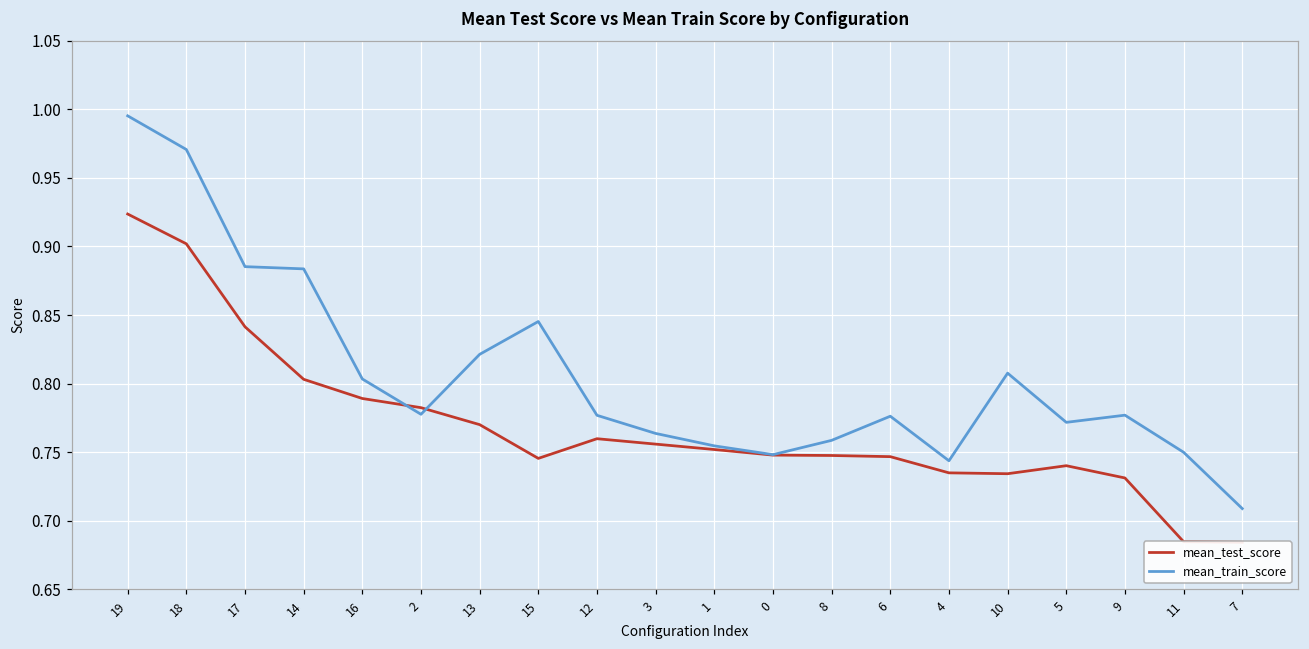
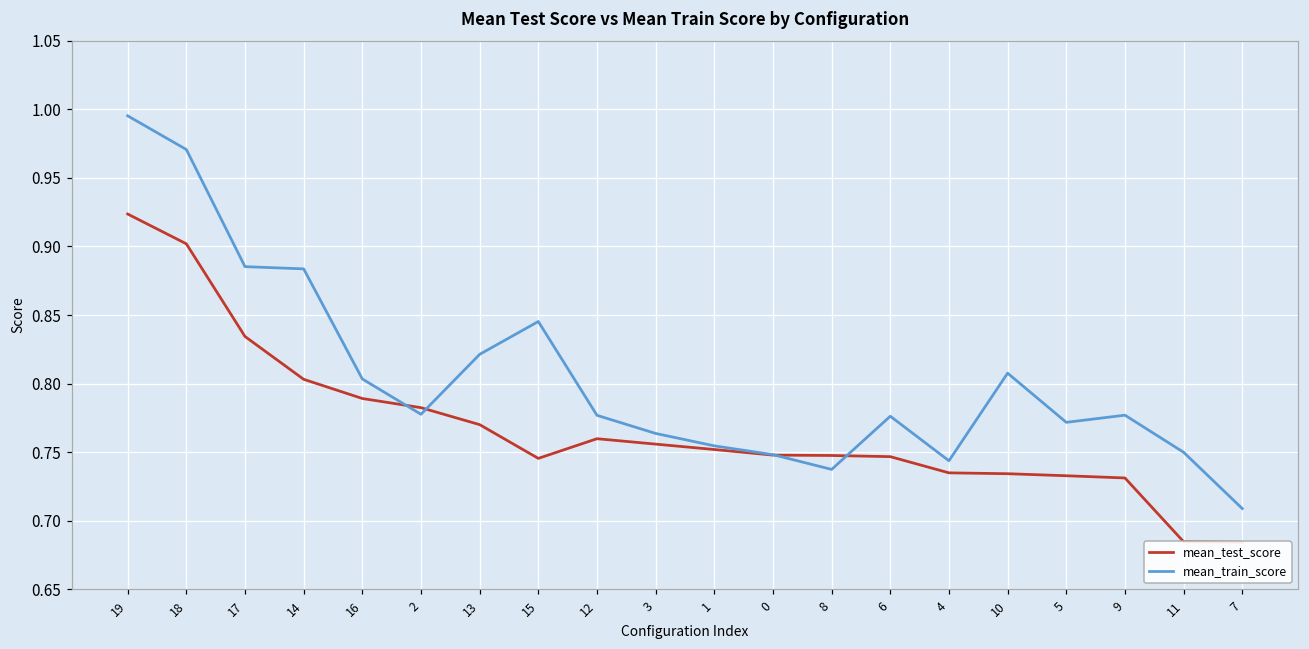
mean_test_score, 17: 0.841 -> 0.834
mean_train_score, 8: 0.759 -> 0.738
mean_test_score, 5: 0.740 -> 0.733
